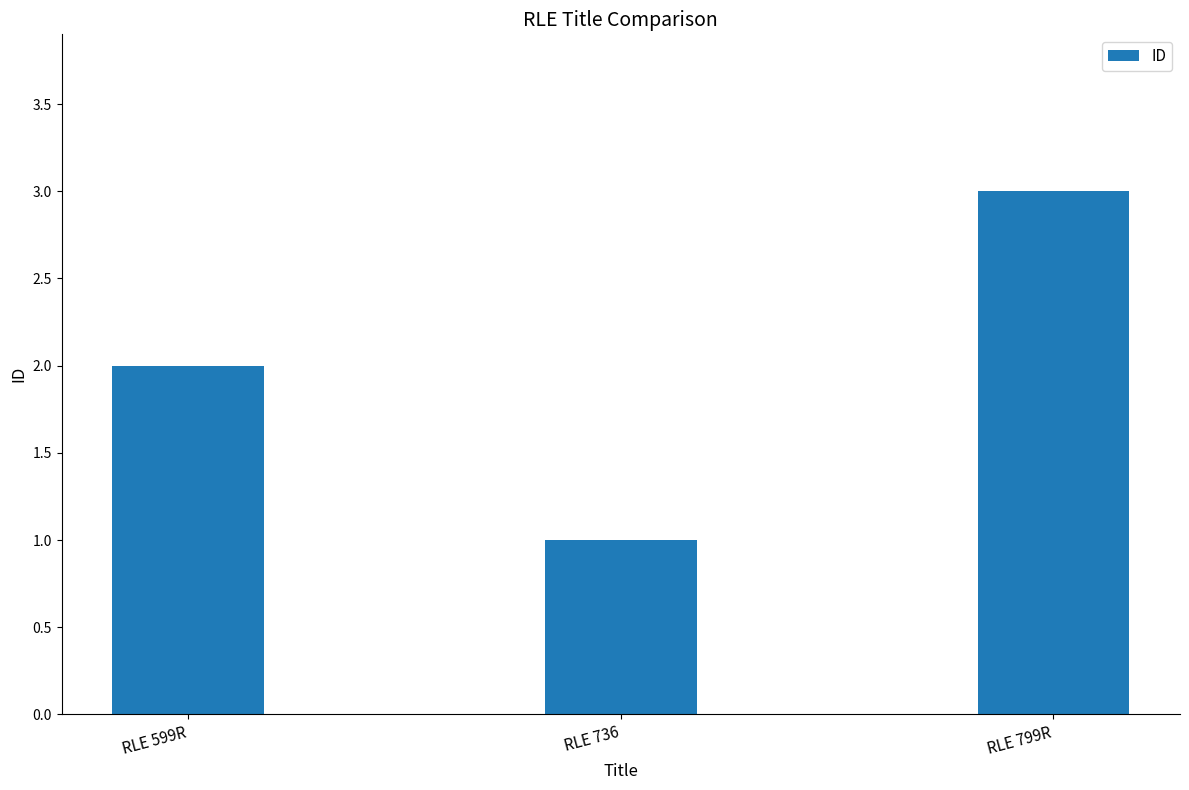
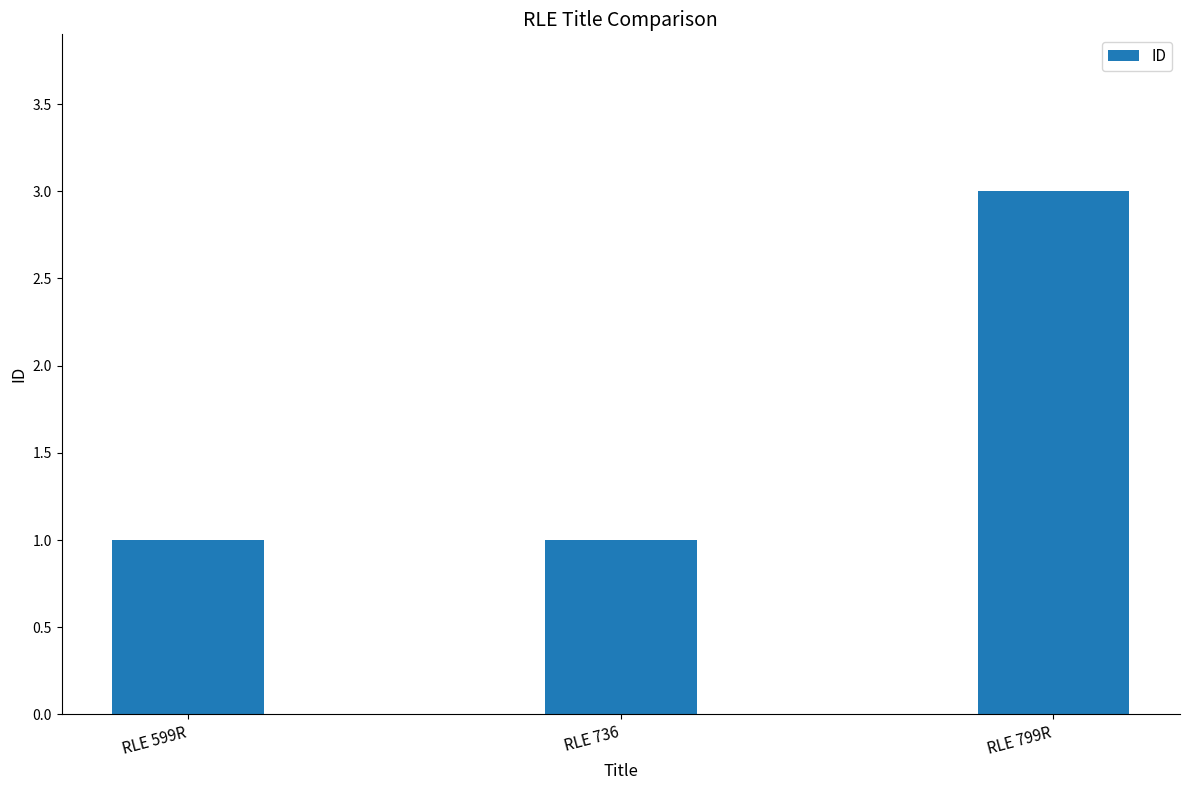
RLE 599R: 2 -> 1
